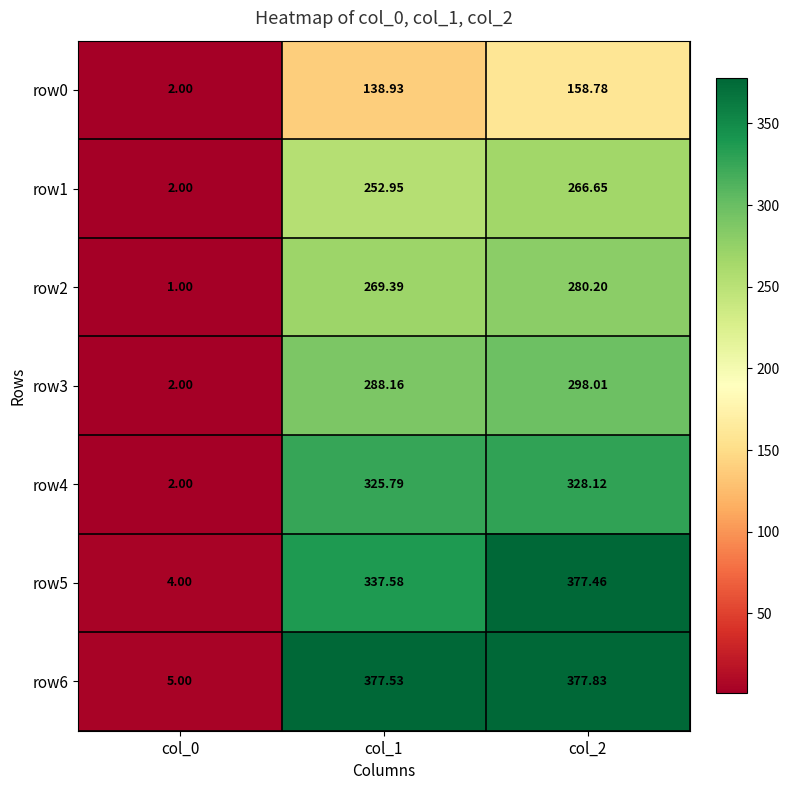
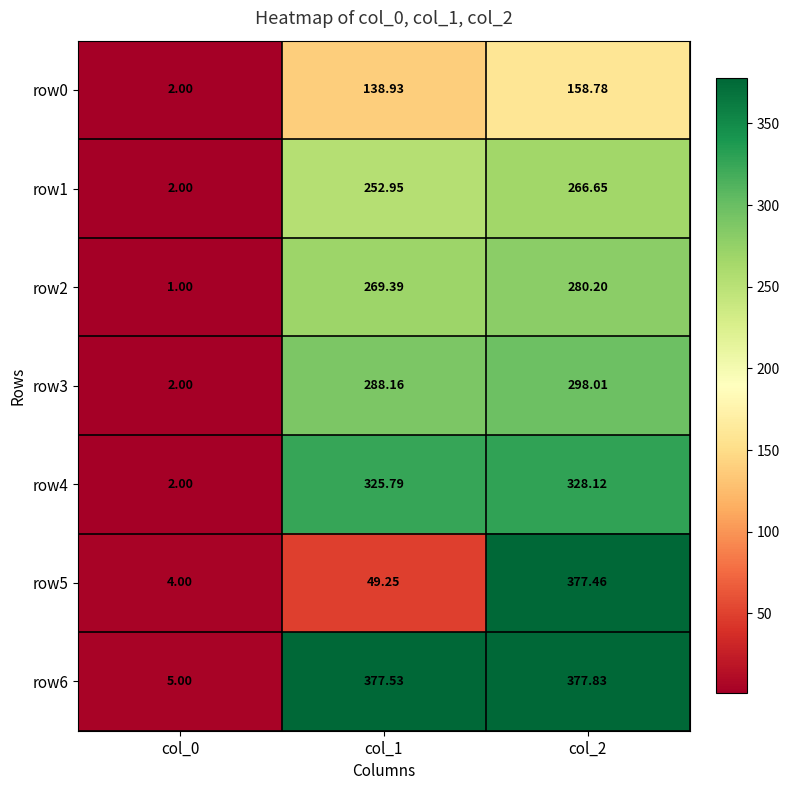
row5, col_1: 337.58 -> 49.25
